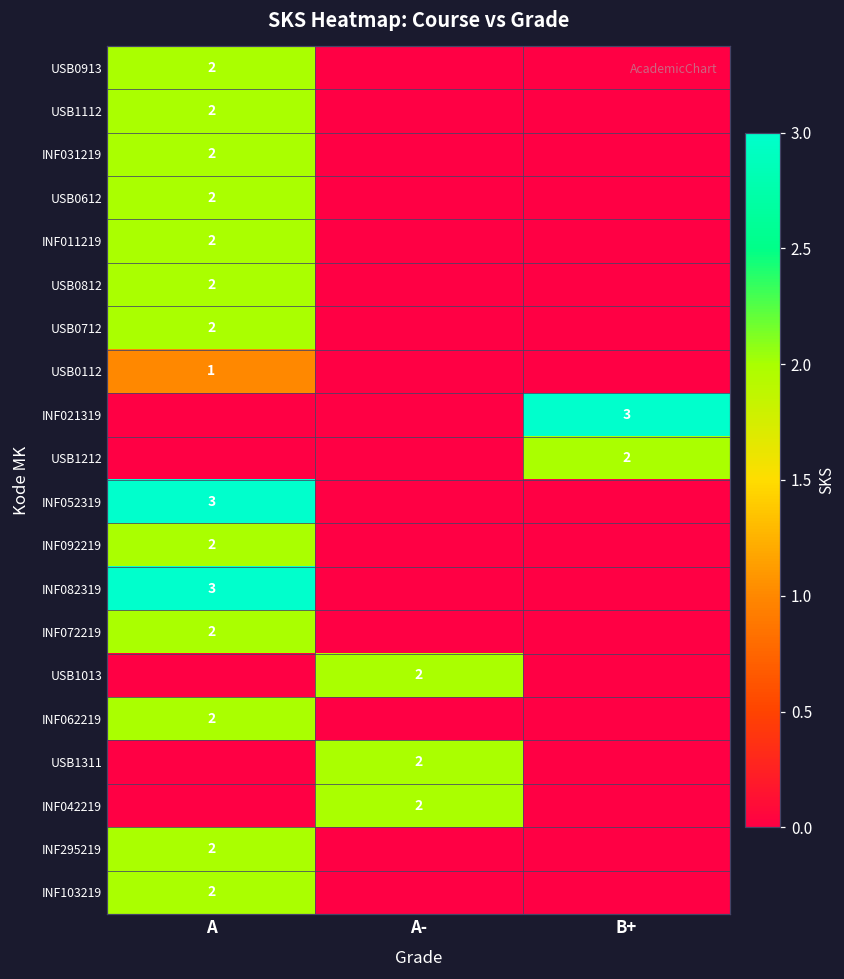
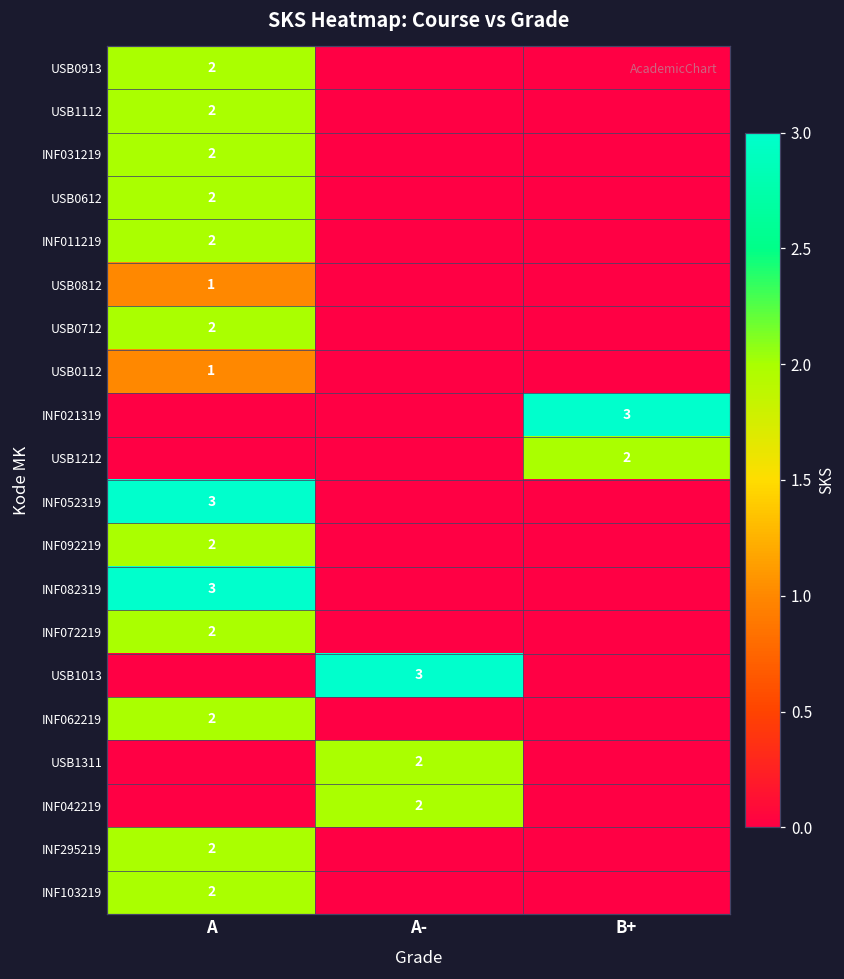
USB0812, A: 2 -> 1
USB1013, A-: 2 -> 3
